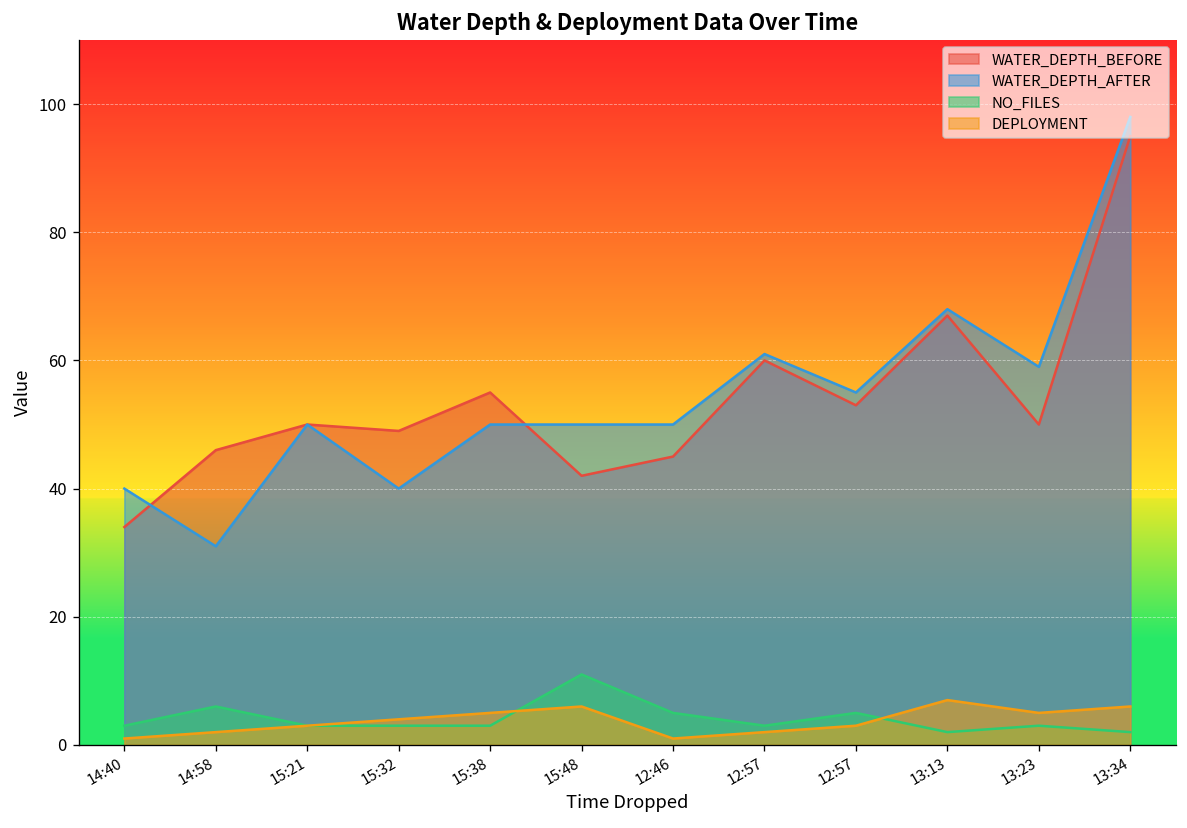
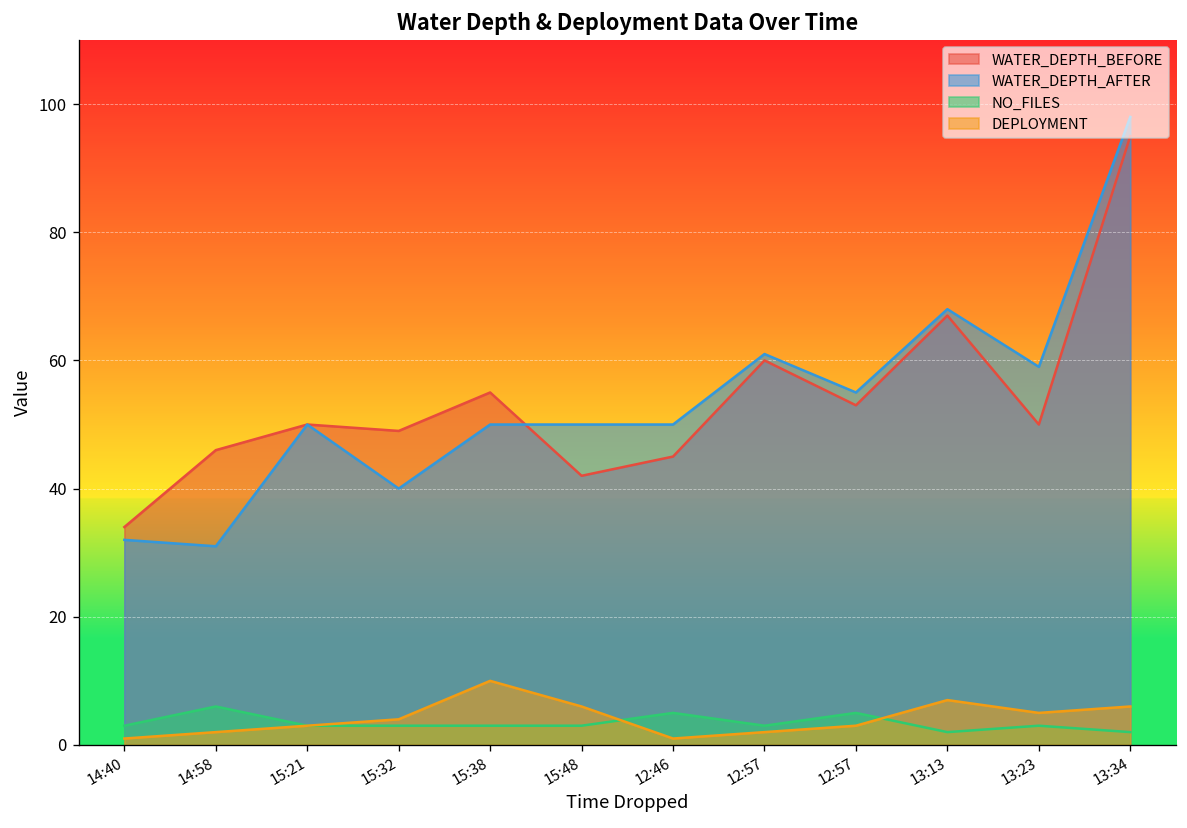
WATER_DEPTH_AFTER, 14:40: 40 -> 32
DEPLOYMENT, 15:38: 5 -> 10
NO_FILES, 15:48: 11 -> 3
